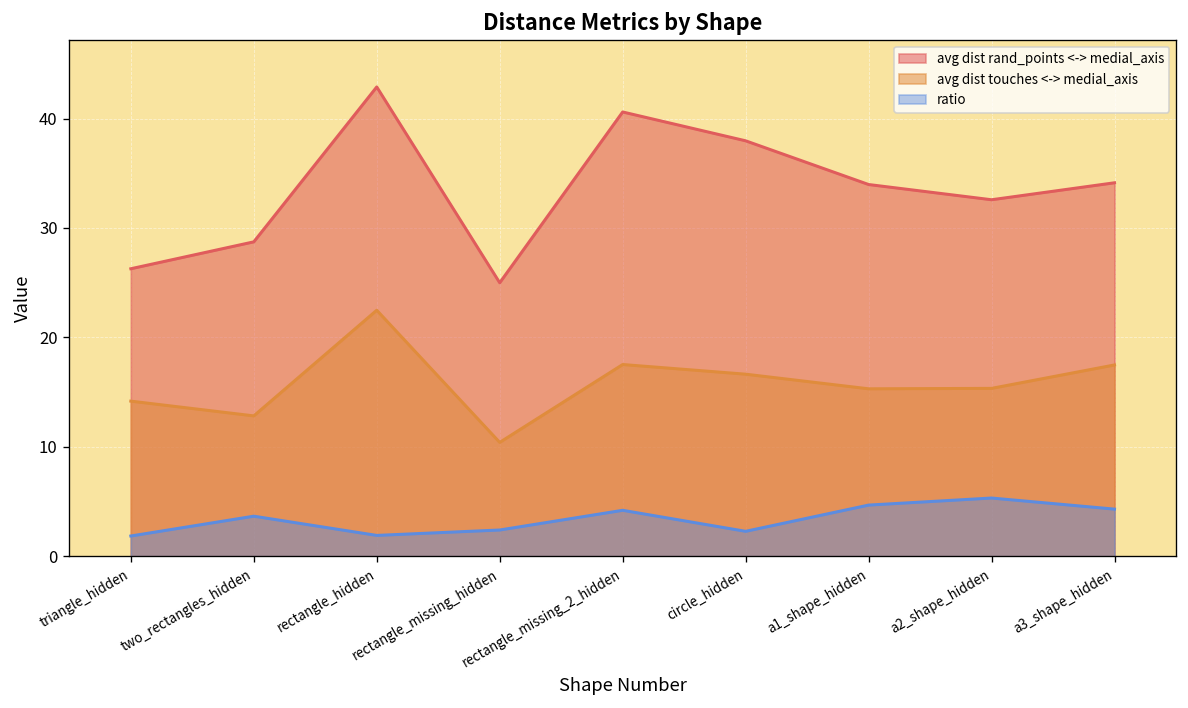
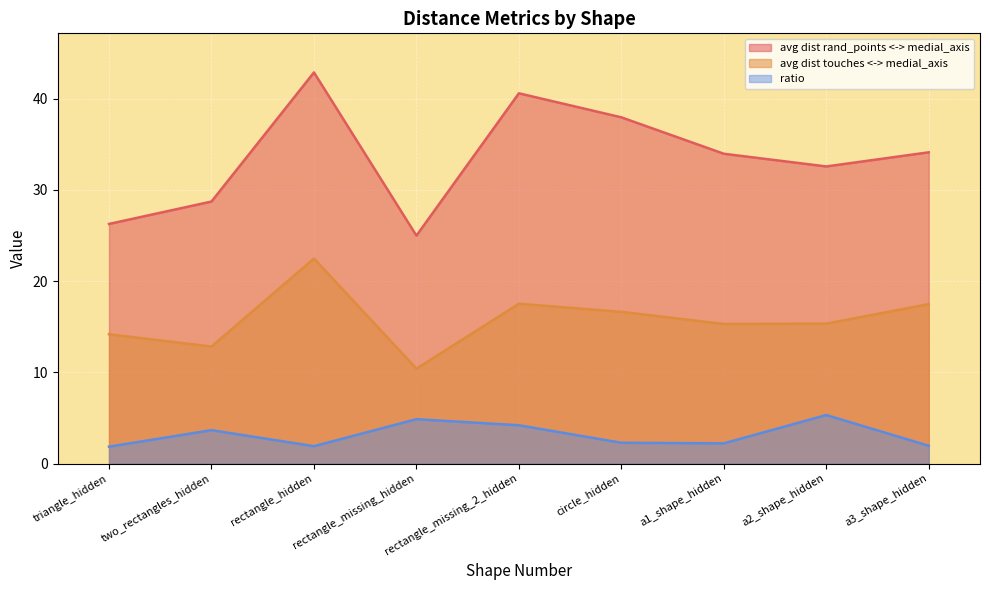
ratio, rectangle_missing_hidden: 2 -> 5
ratio, a1_shape_hidden: 5 -> 2
ratio, a3_shape_hidden: 4 -> 2
